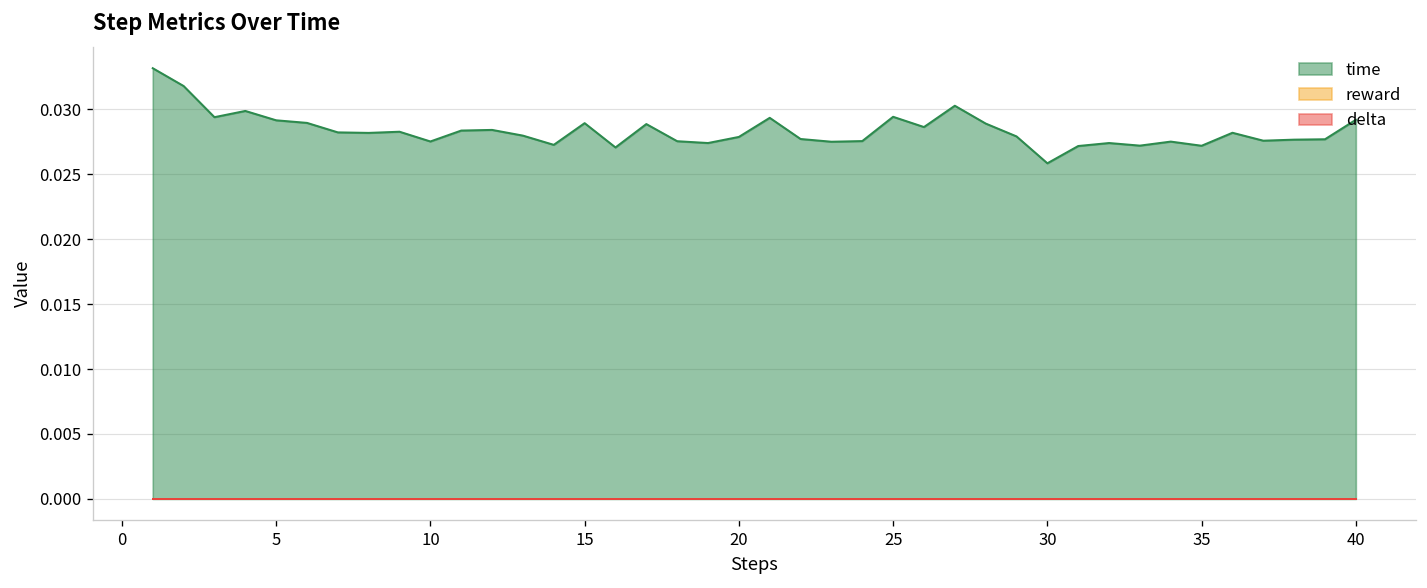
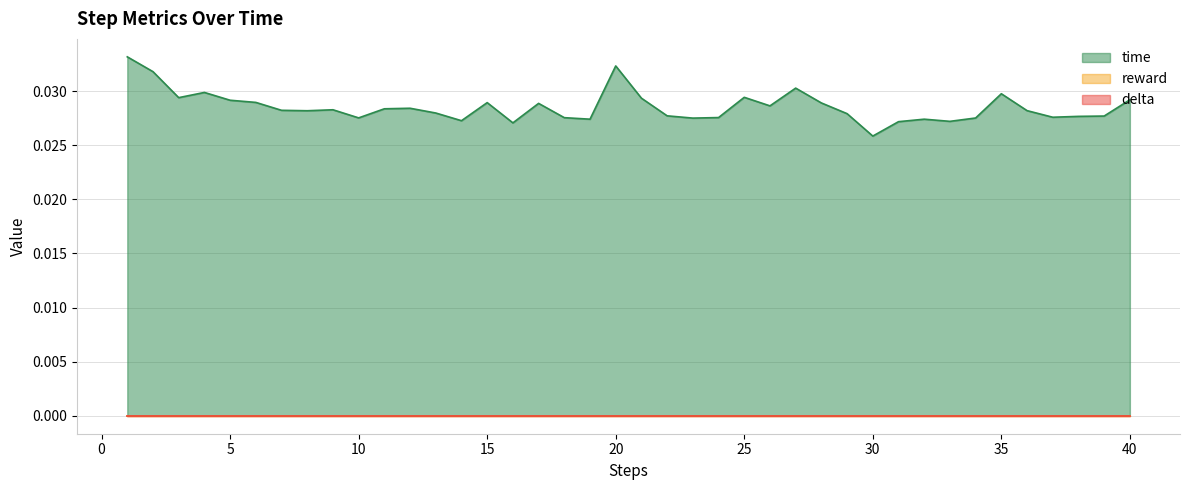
time, 20: 0.0279 -> 0.0323
time, 35: 0.0272 -> 0.0298
